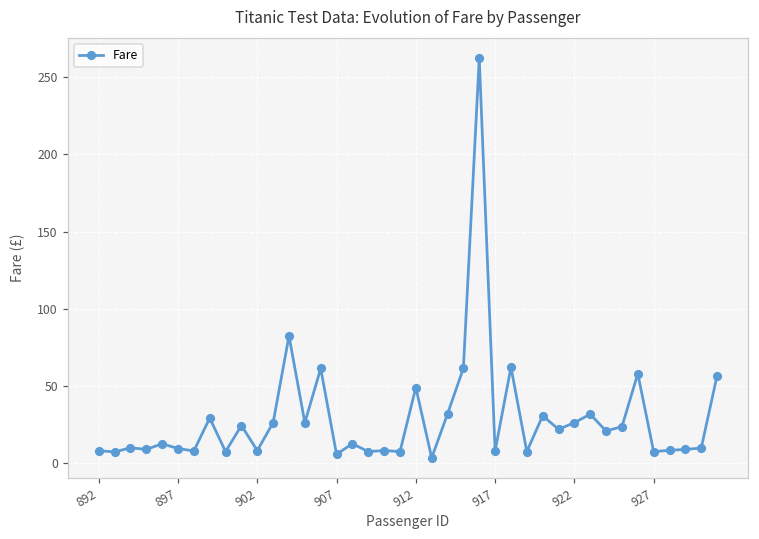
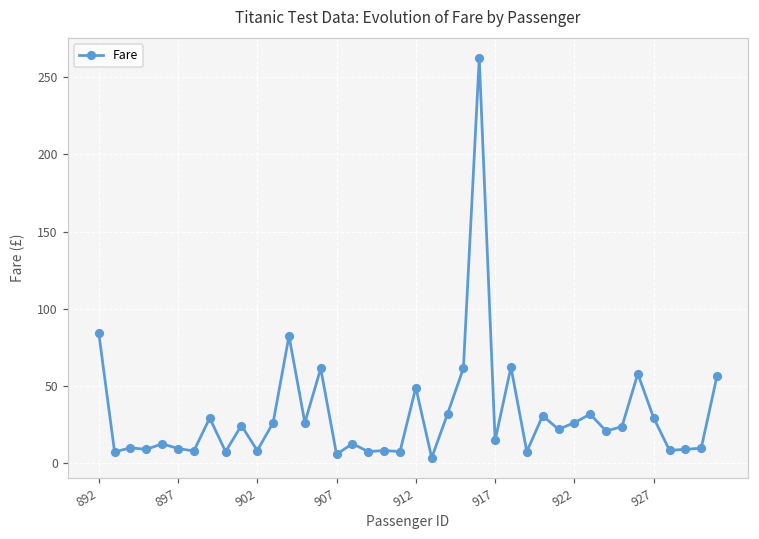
892: 8 -> 84
917: 8 -> 15
927: 7 -> 29
